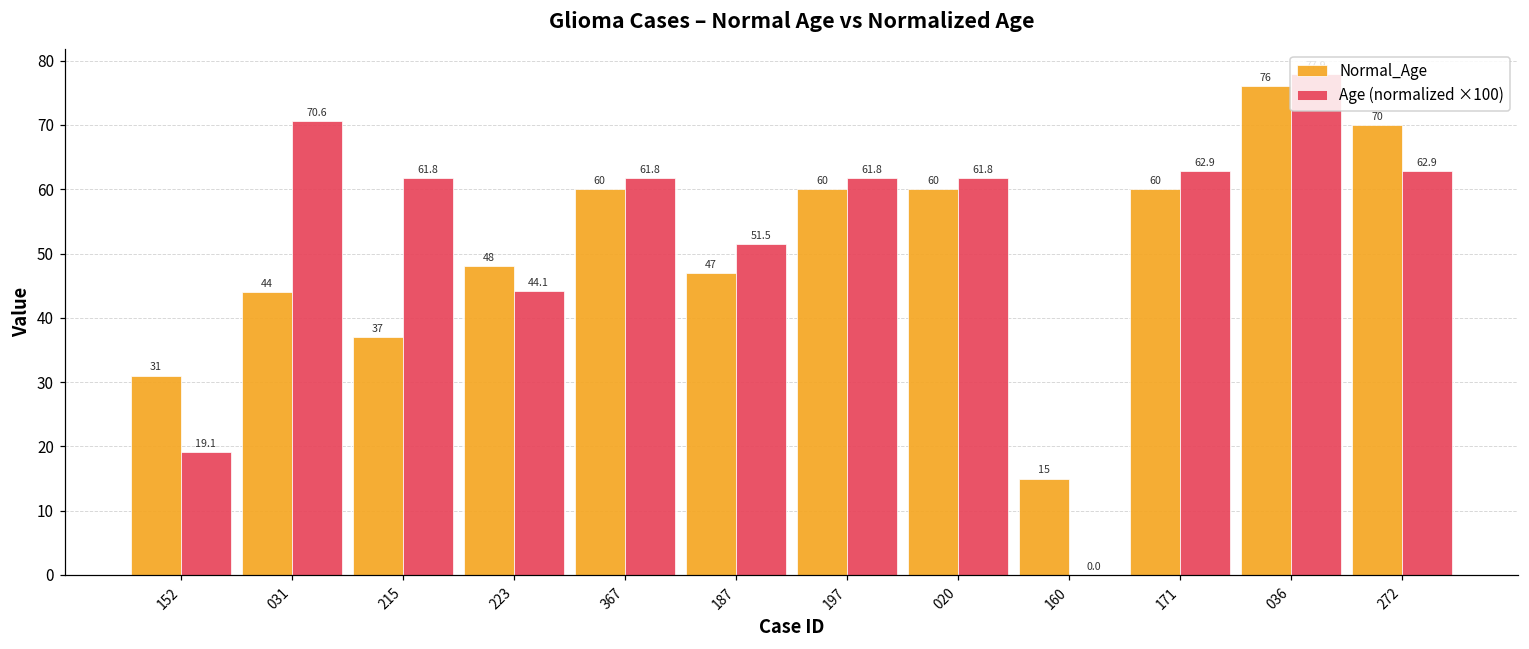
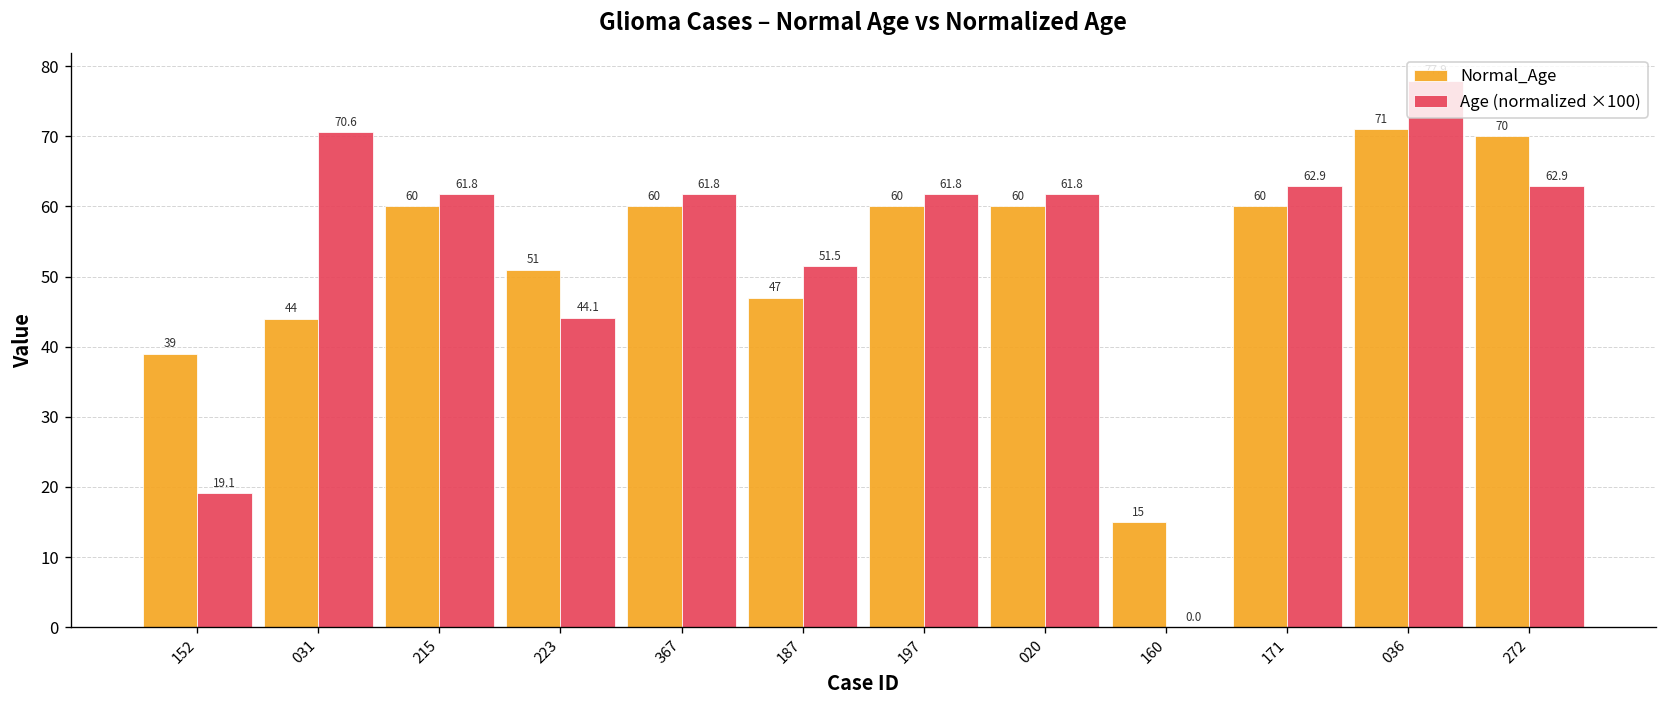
Normal_Age, 152: 31 -> 39
Normal_Age, 215: 37 -> 60
Normal_Age, 223: 48 -> 51
Normal_Age, 036: 76 -> 71
